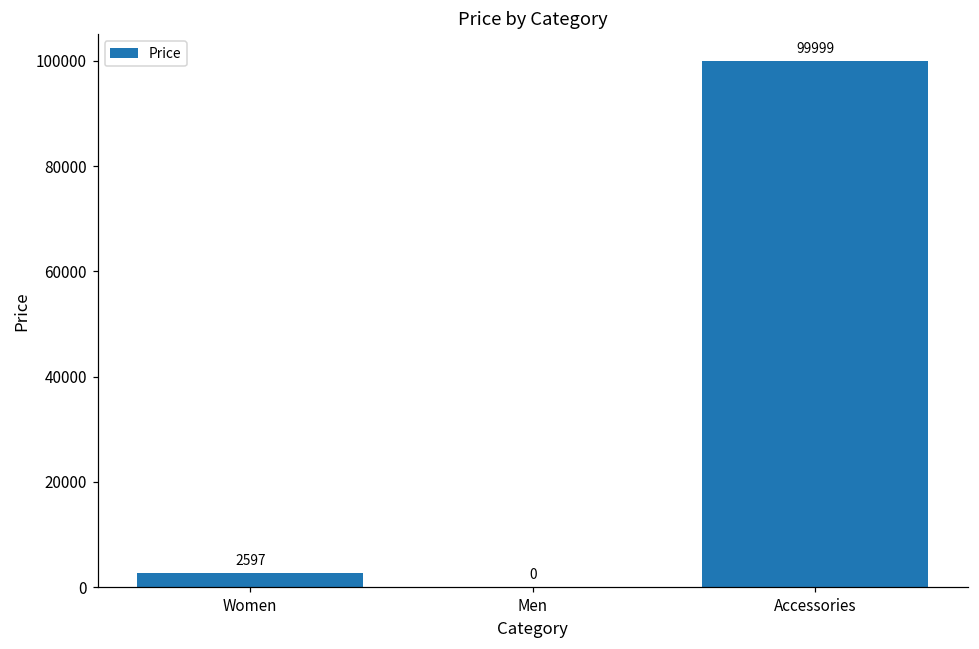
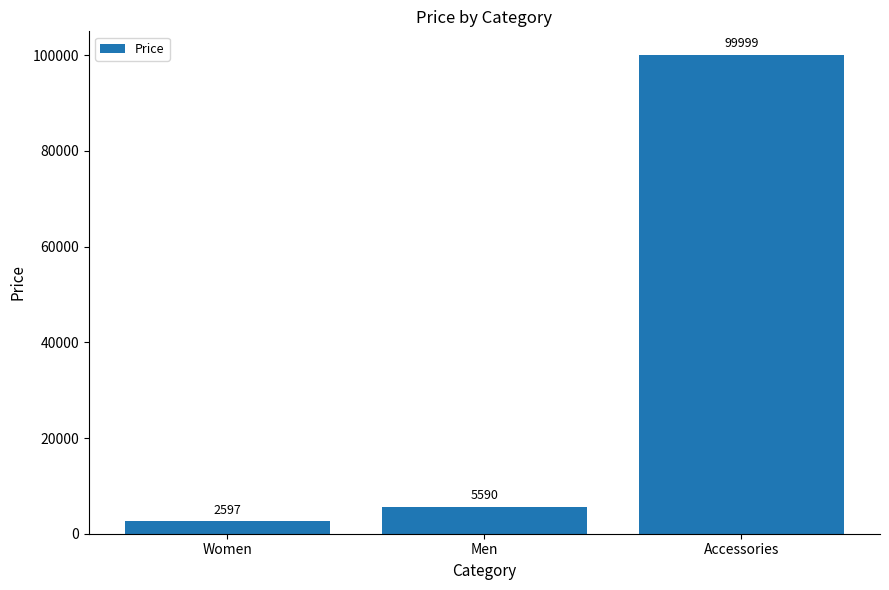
Men: 0 -> 5590
